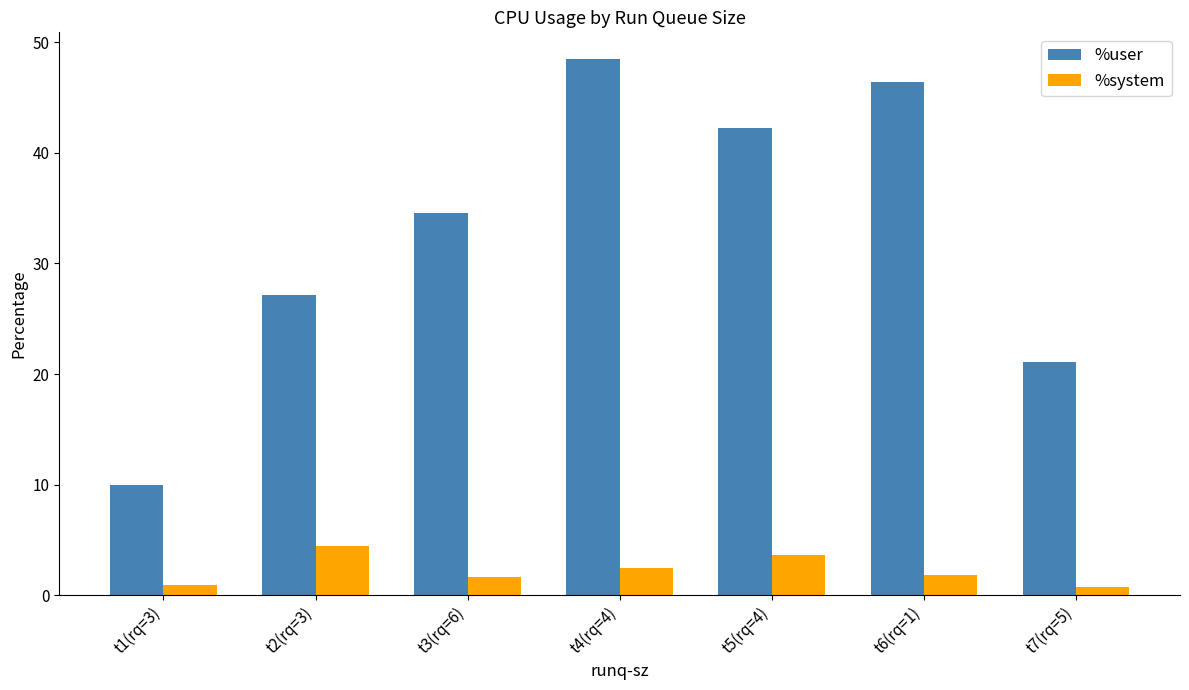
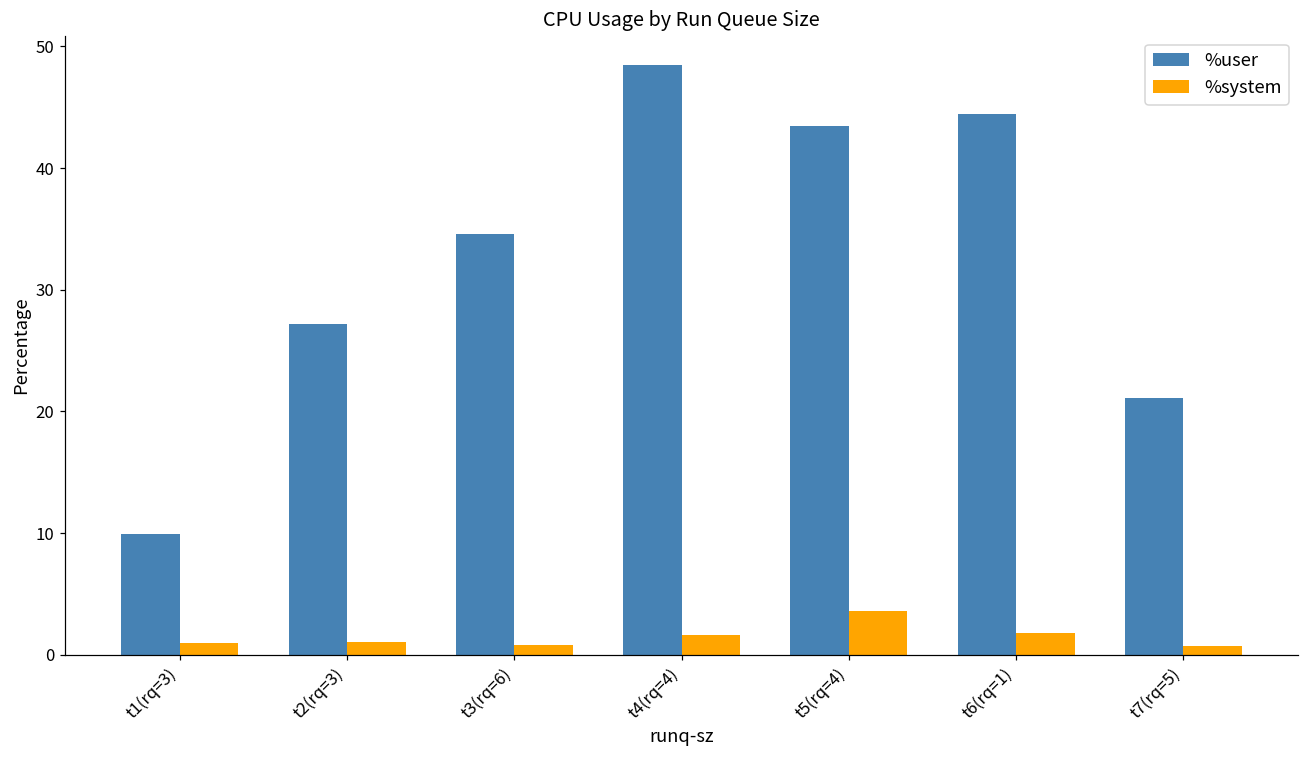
%system, t2(rq=3): 4.5 -> 1.1
%system, t3(rq=6): 1.7 -> 0.8
%system, t4(rq=4): 2.4 -> 1.6
%user, t5(rq=4): 42.3 -> 43.5
%user, t6(rq=1): 46.4 -> 44.5
